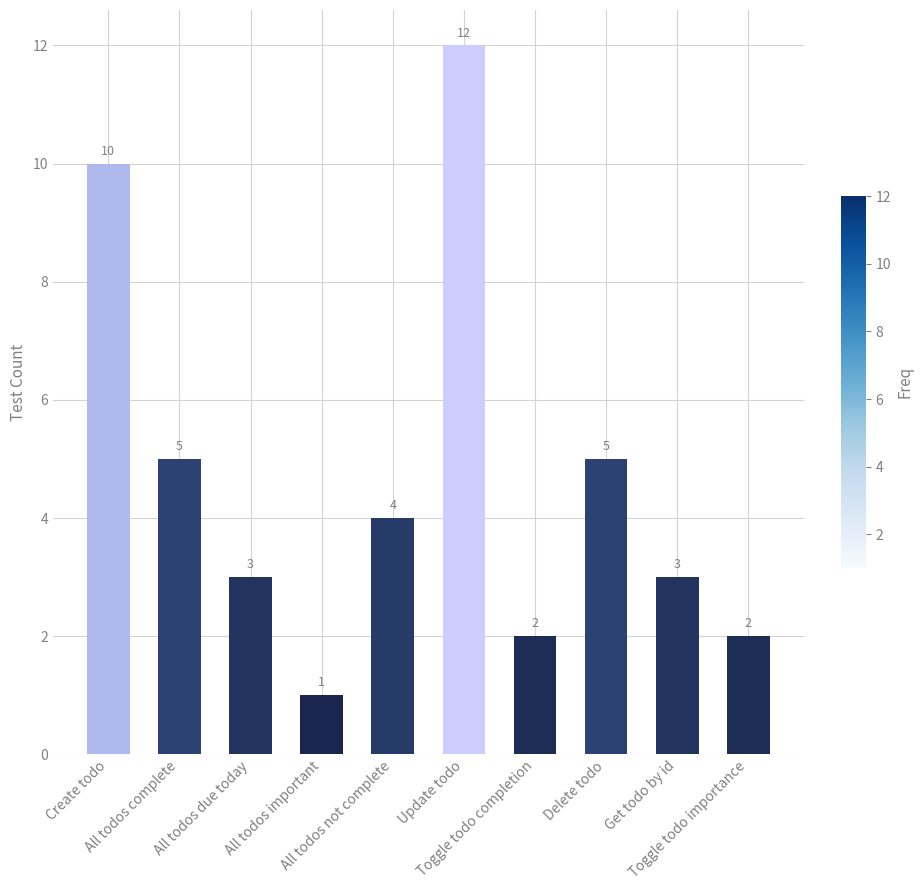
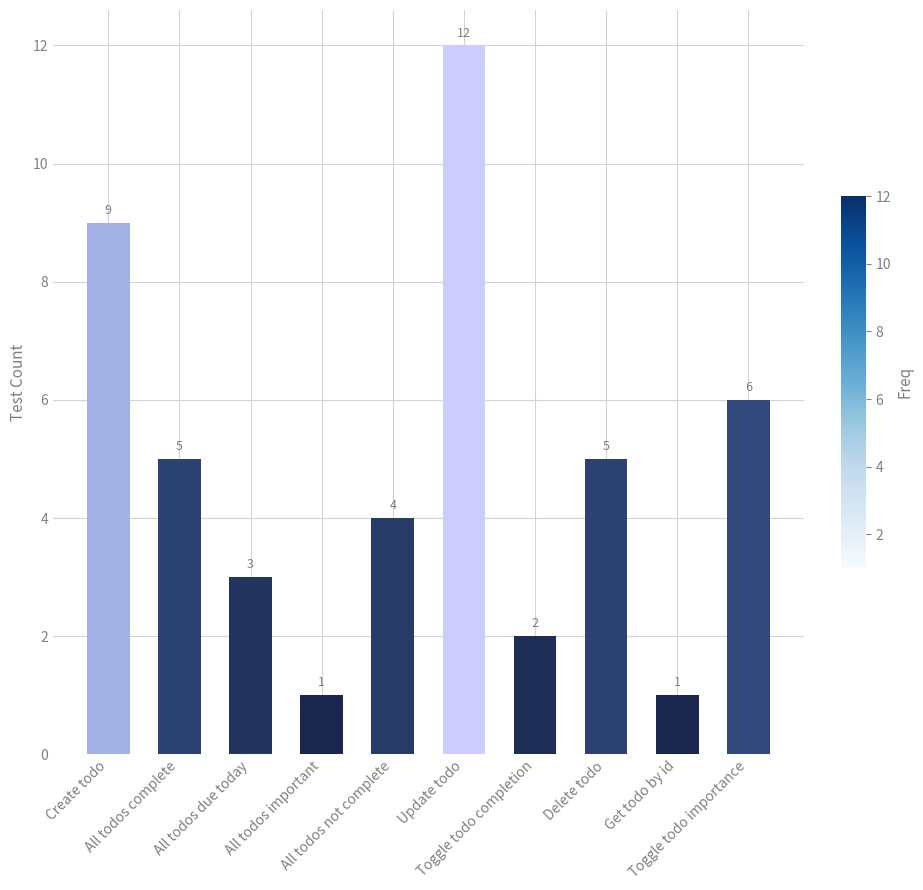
Create todo: 10 -> 9
Get todo by id: 3 -> 1
Toggle todo importance: 2 -> 6
